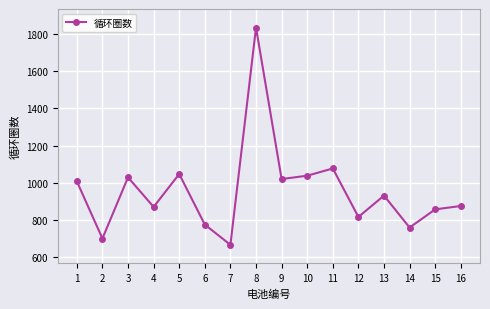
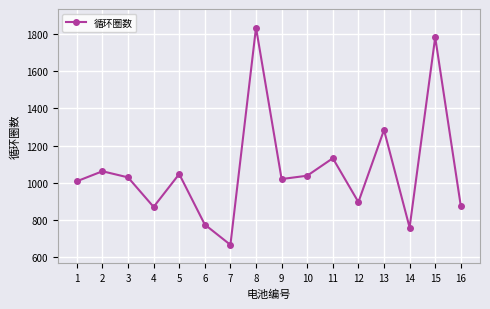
2: 700 -> 1060
11: 1080 -> 1130
12: 820 -> 900
13: 930 -> 1280
15: 860 -> 1780
